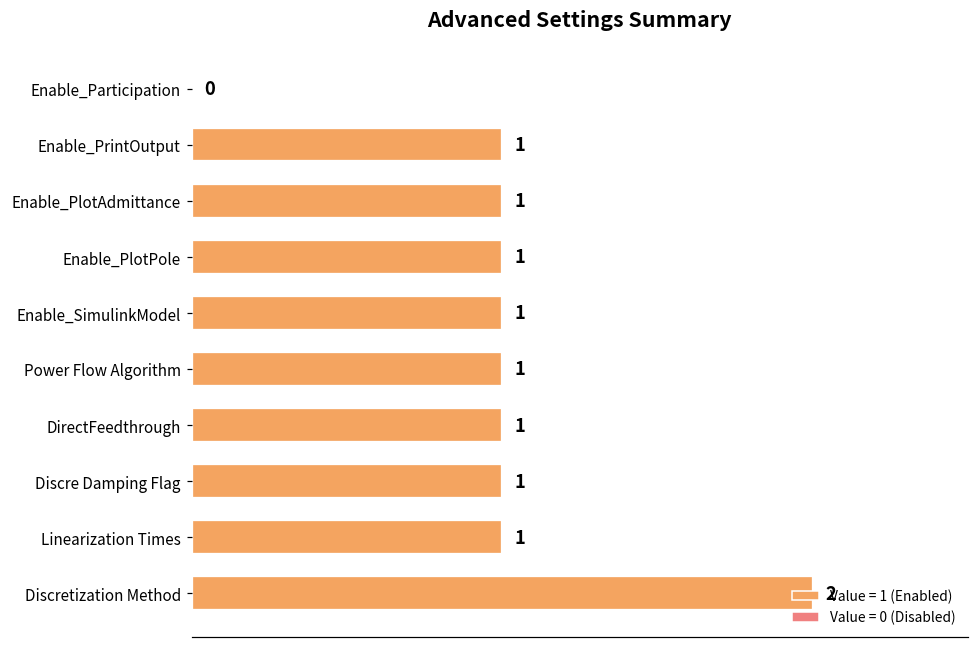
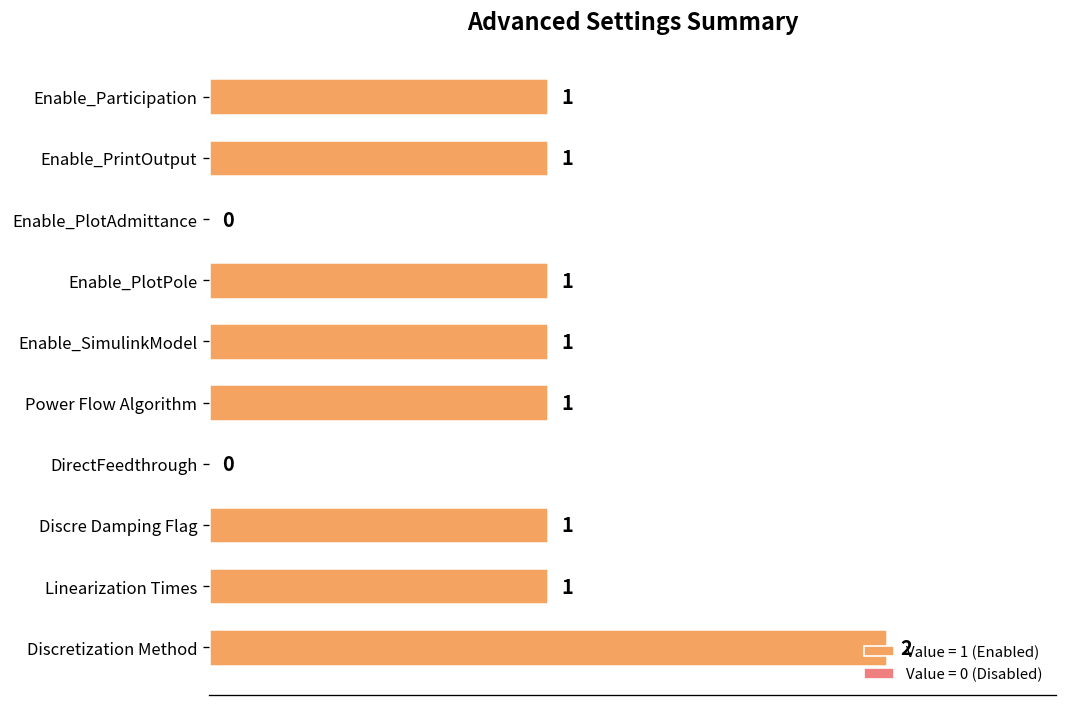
Enable_Participation: 0 -> 1
Enable_PlotAdmittance: 1 -> 0
DirectFeedthrough: 1 -> 0
